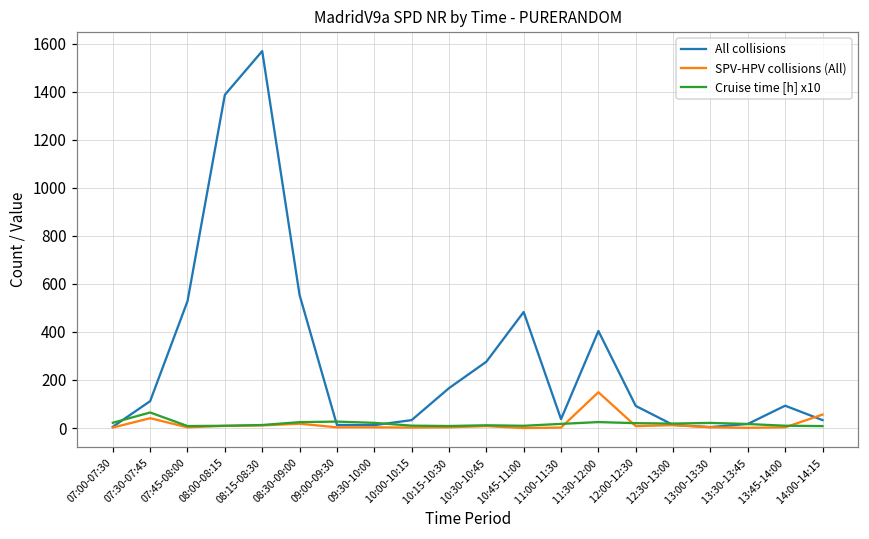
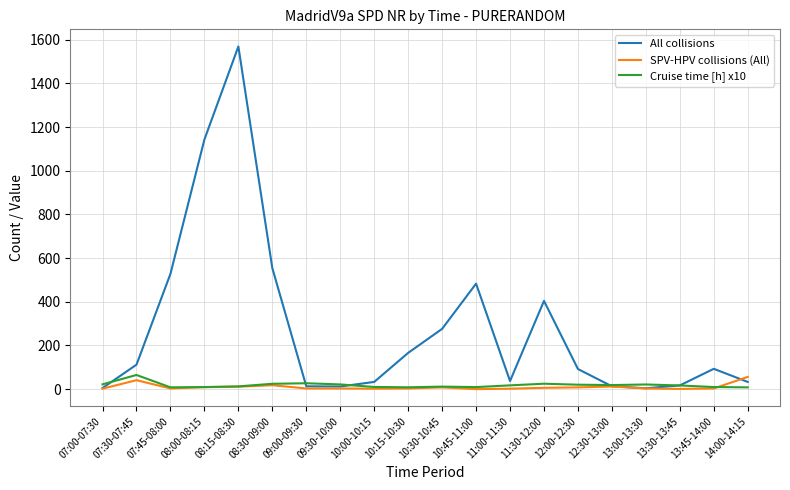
All collisions, 08:00-08:15: 1390 -> 1140
SPV-HPV collisions (All), 11:30-12:00: 150 -> 10
